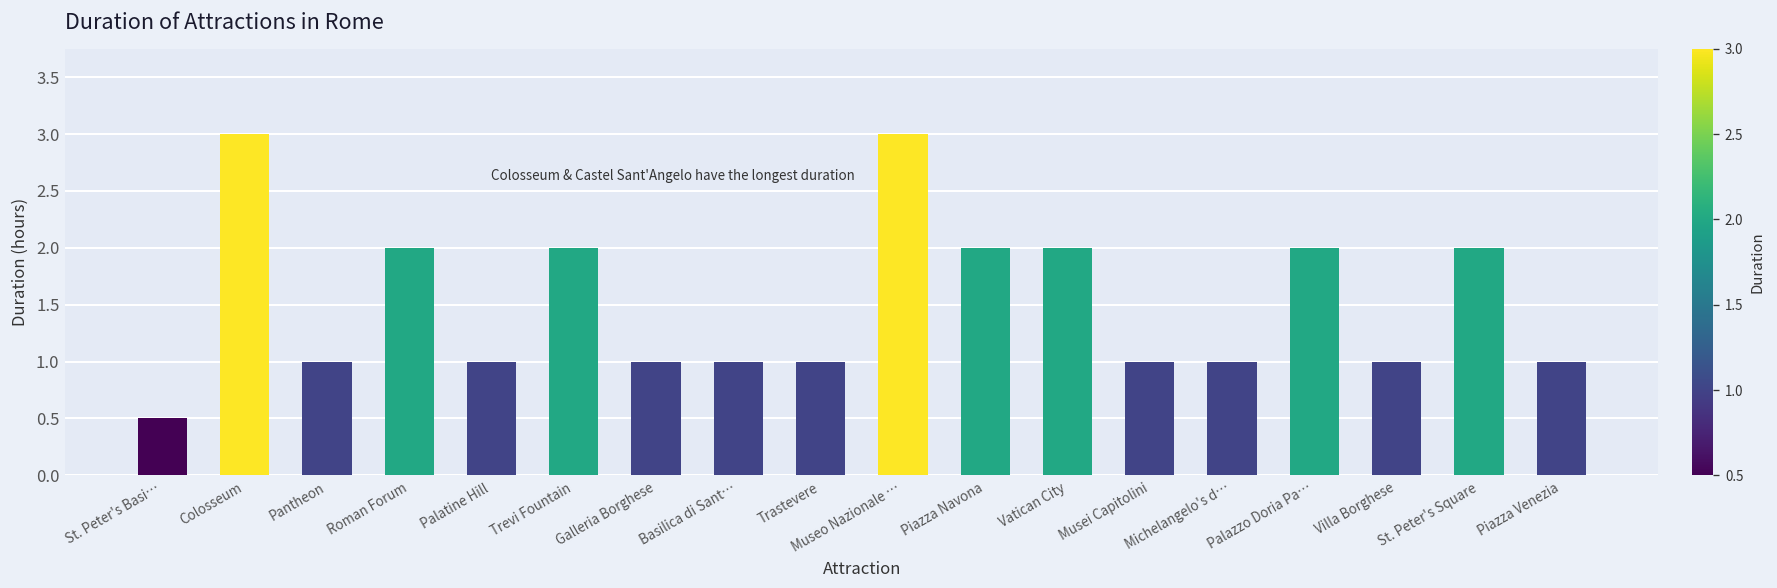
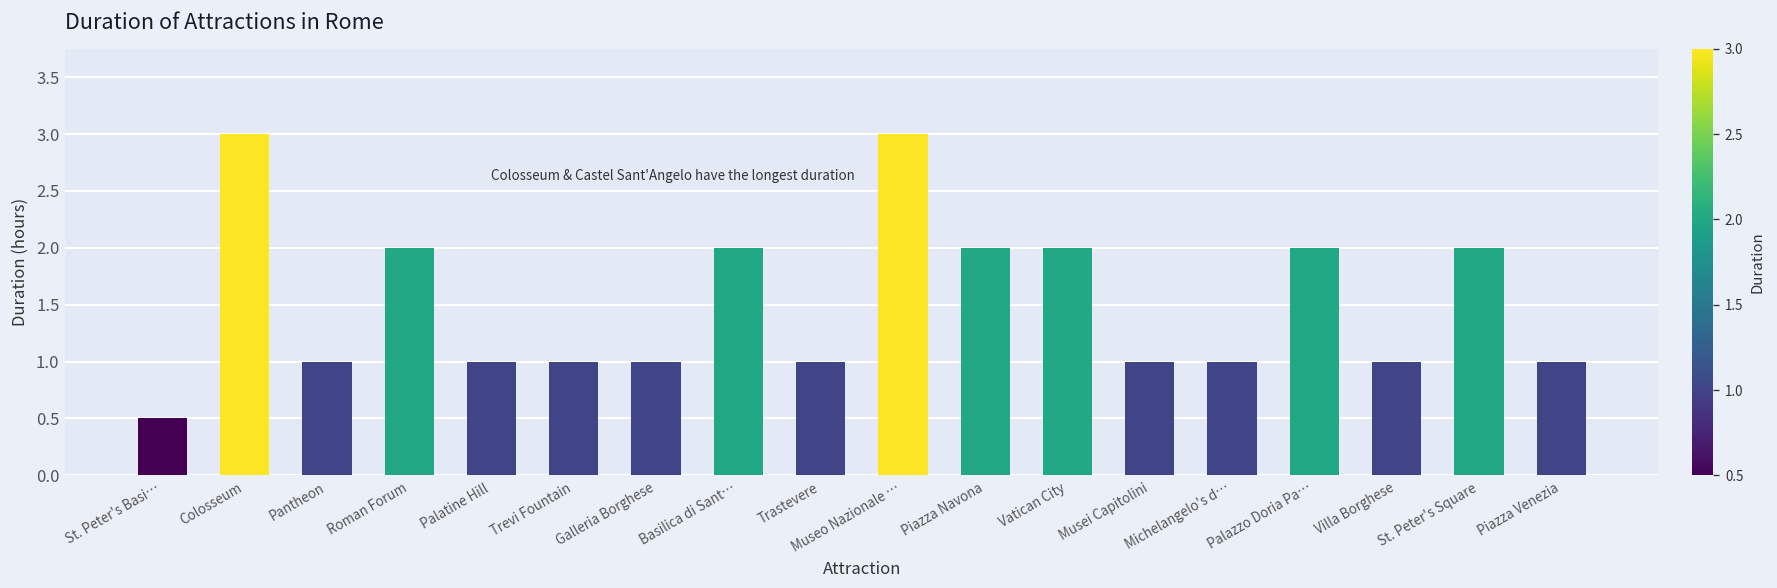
Trevi Fountain: 2 -> 1
Basilica di Sant…: 1 -> 2
